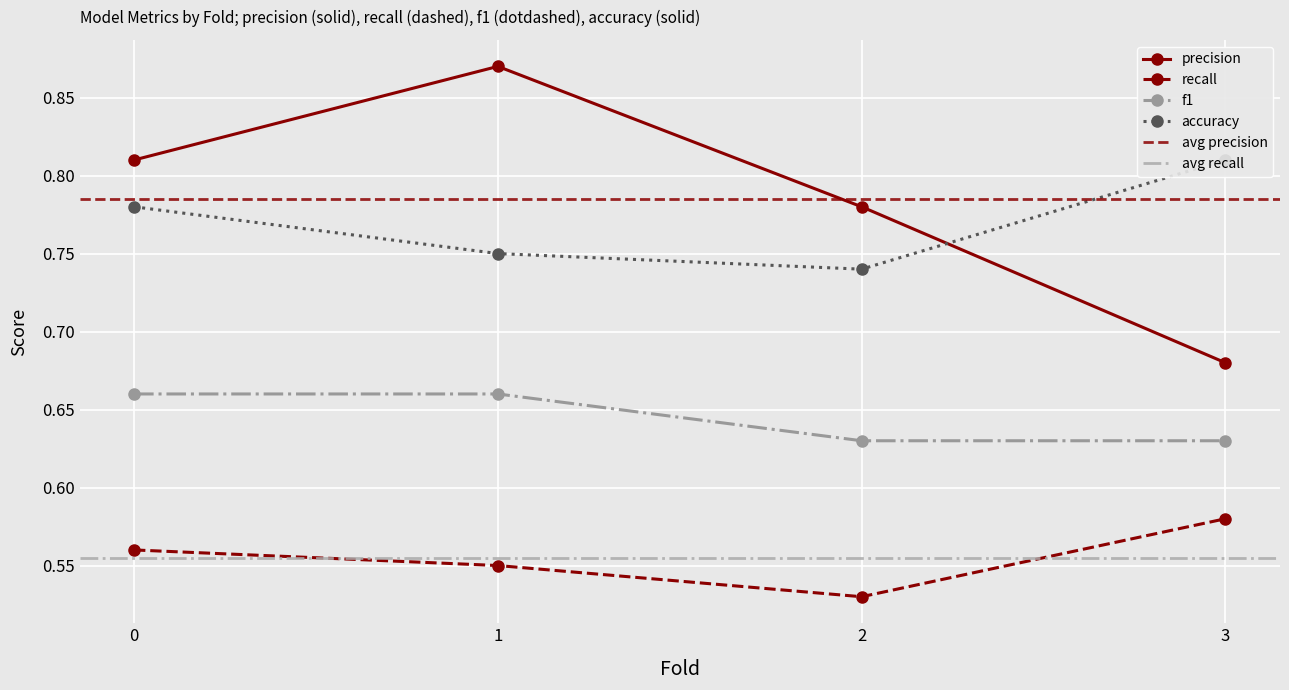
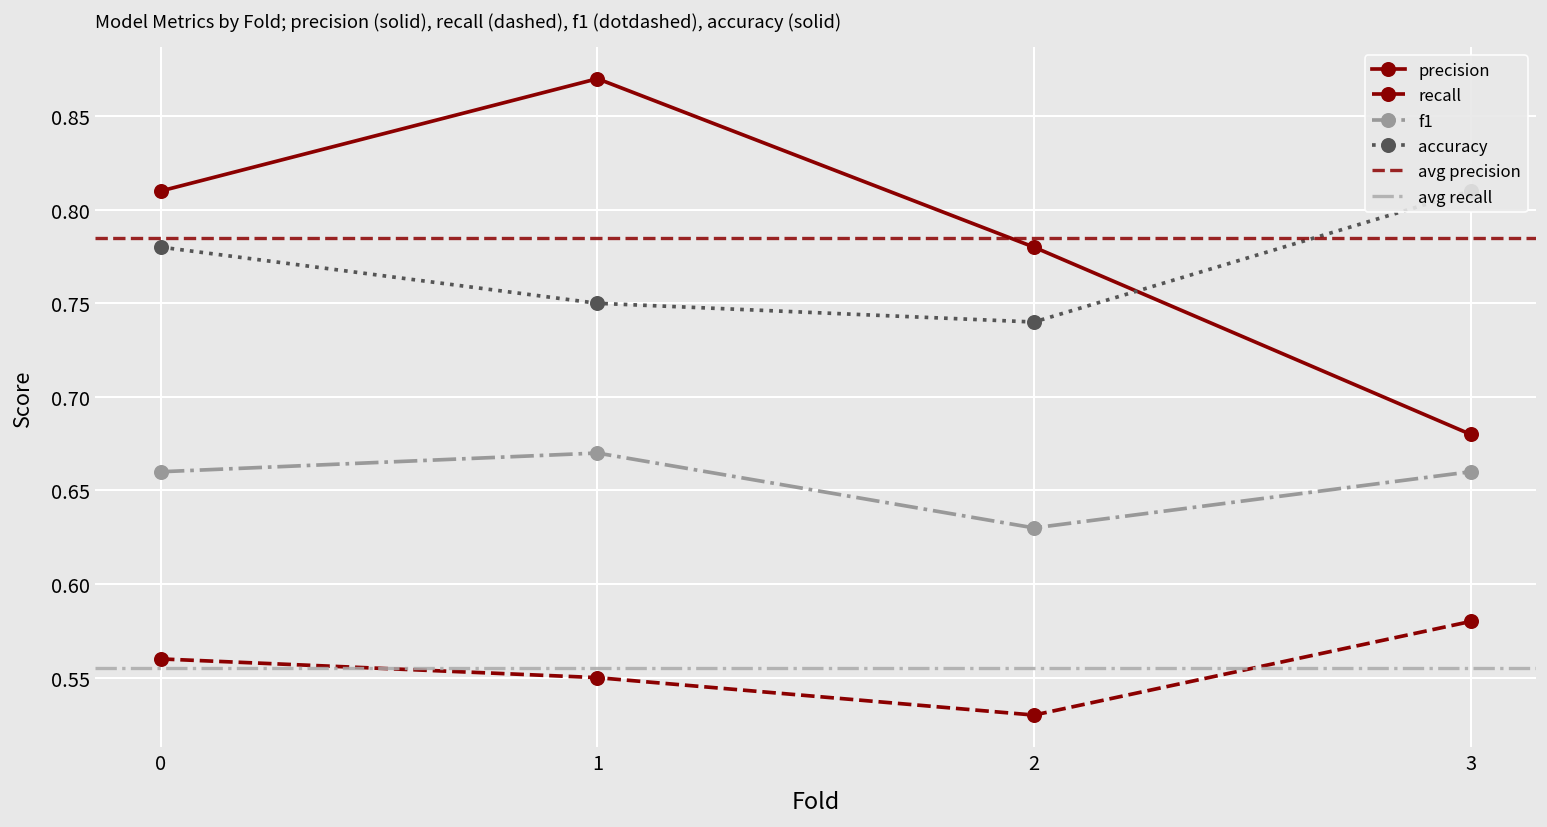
f1, 1: 0.66 -> 0.67
f1, 3: 0.63 -> 0.66
